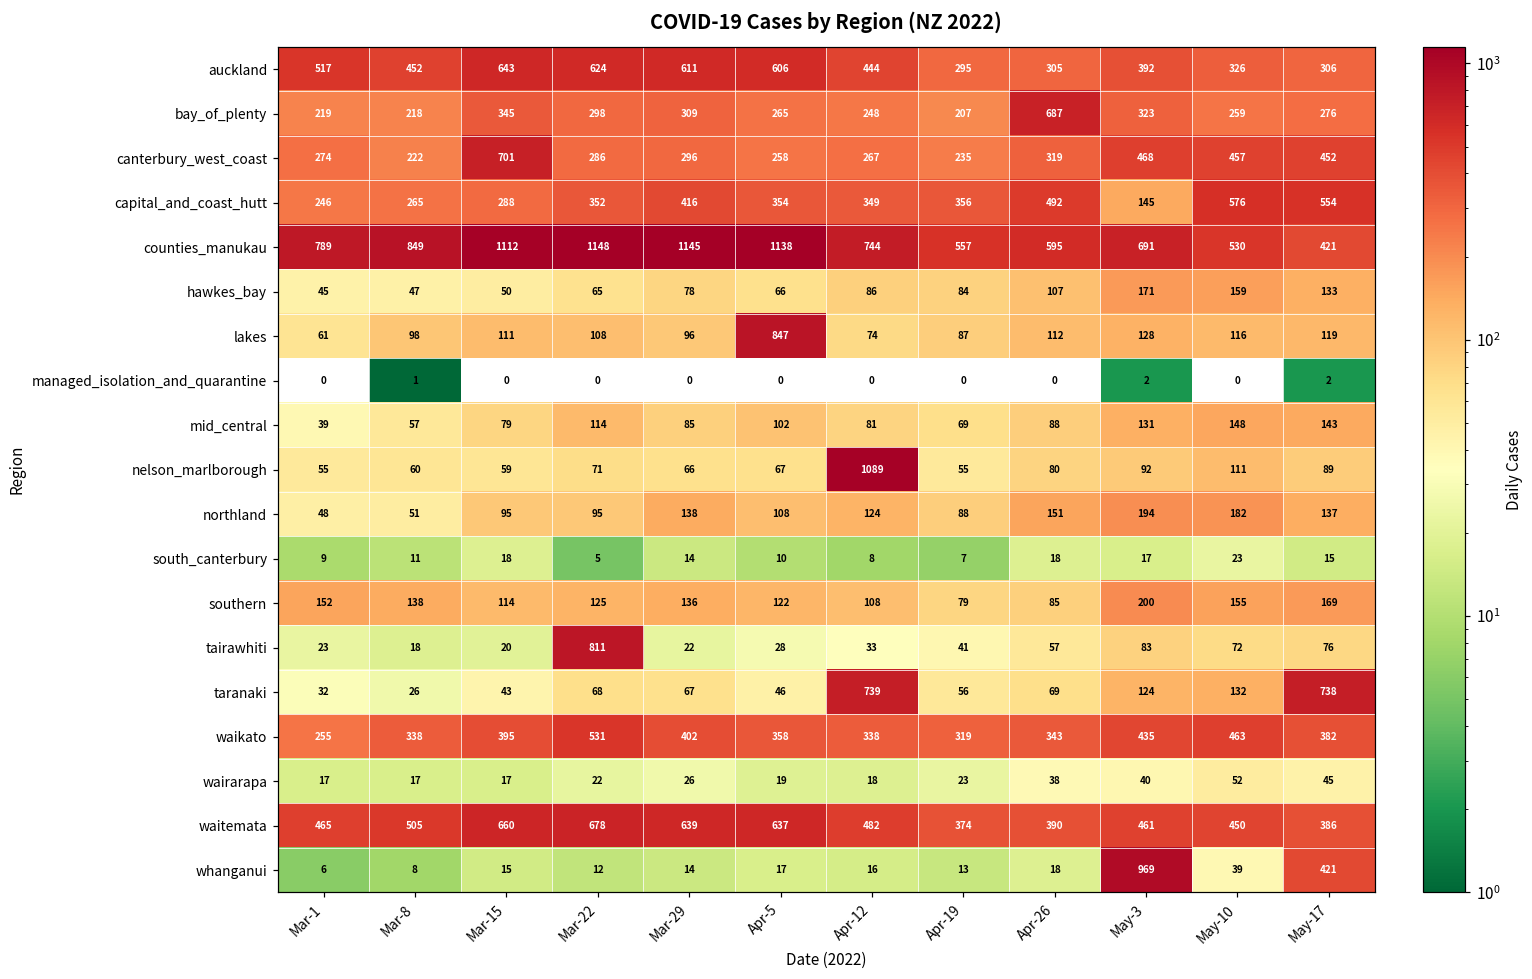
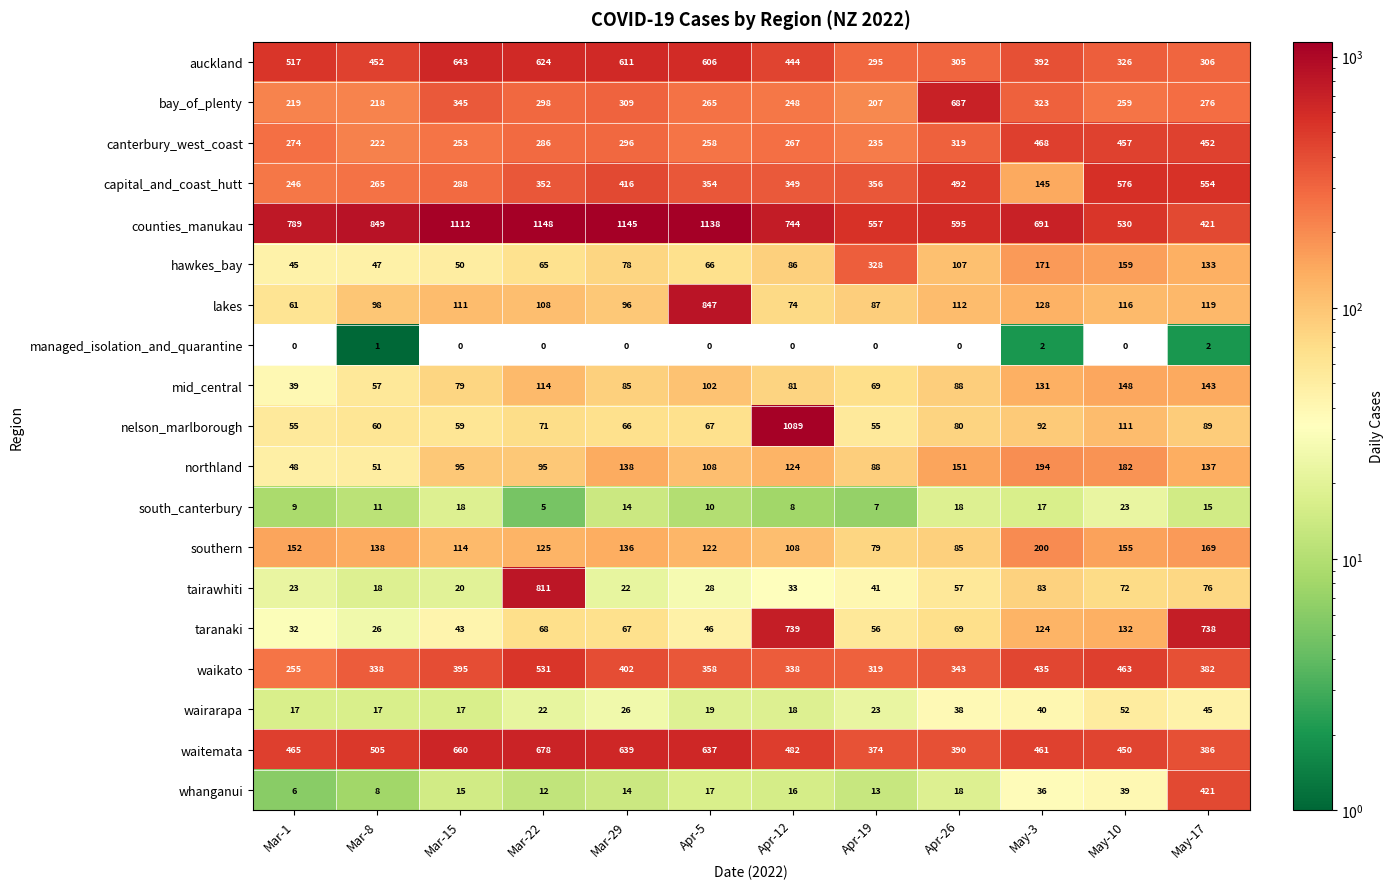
canterbury_west_coast, Mar-15: 701 -> 253
hawkes_bay, Apr-19: 84 -> 328
whanganui, May-3: 969 -> 36
